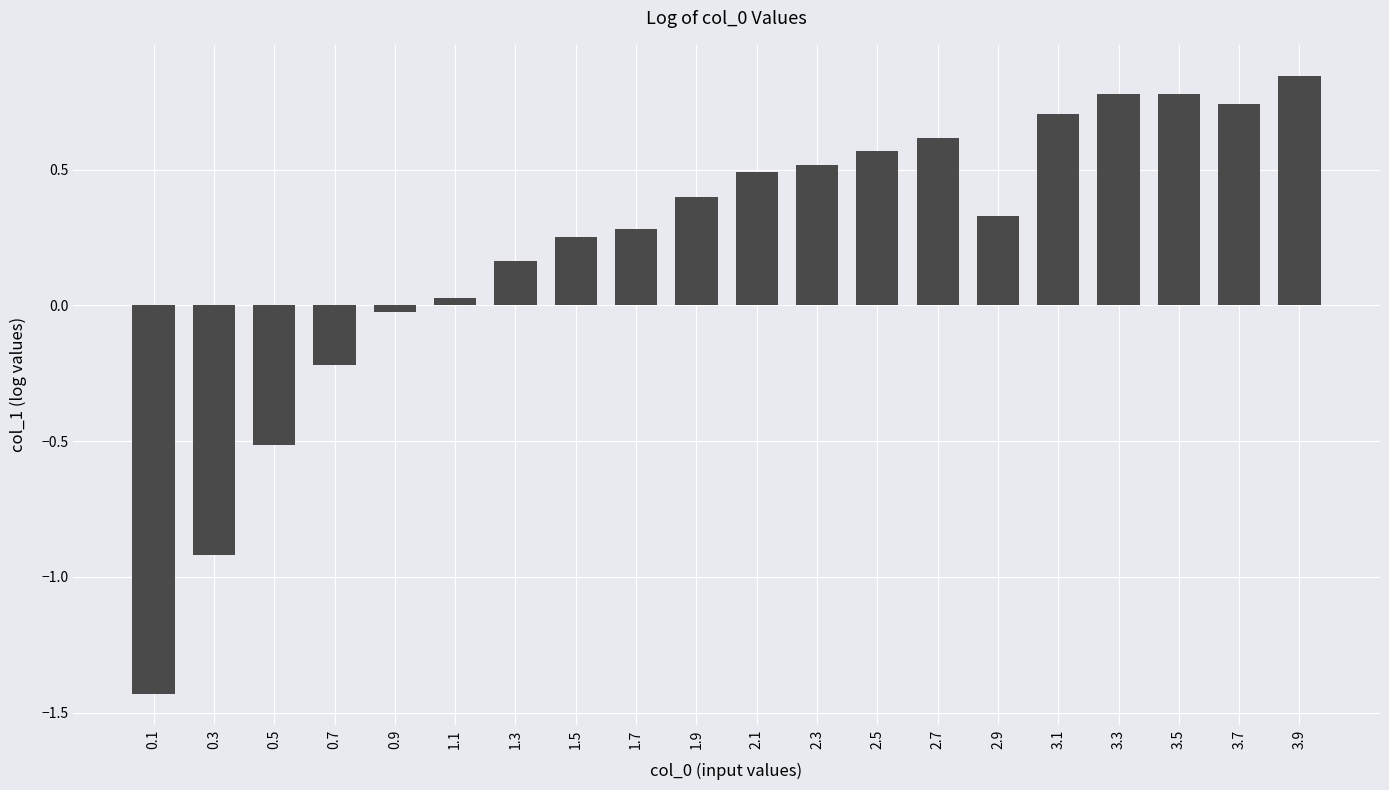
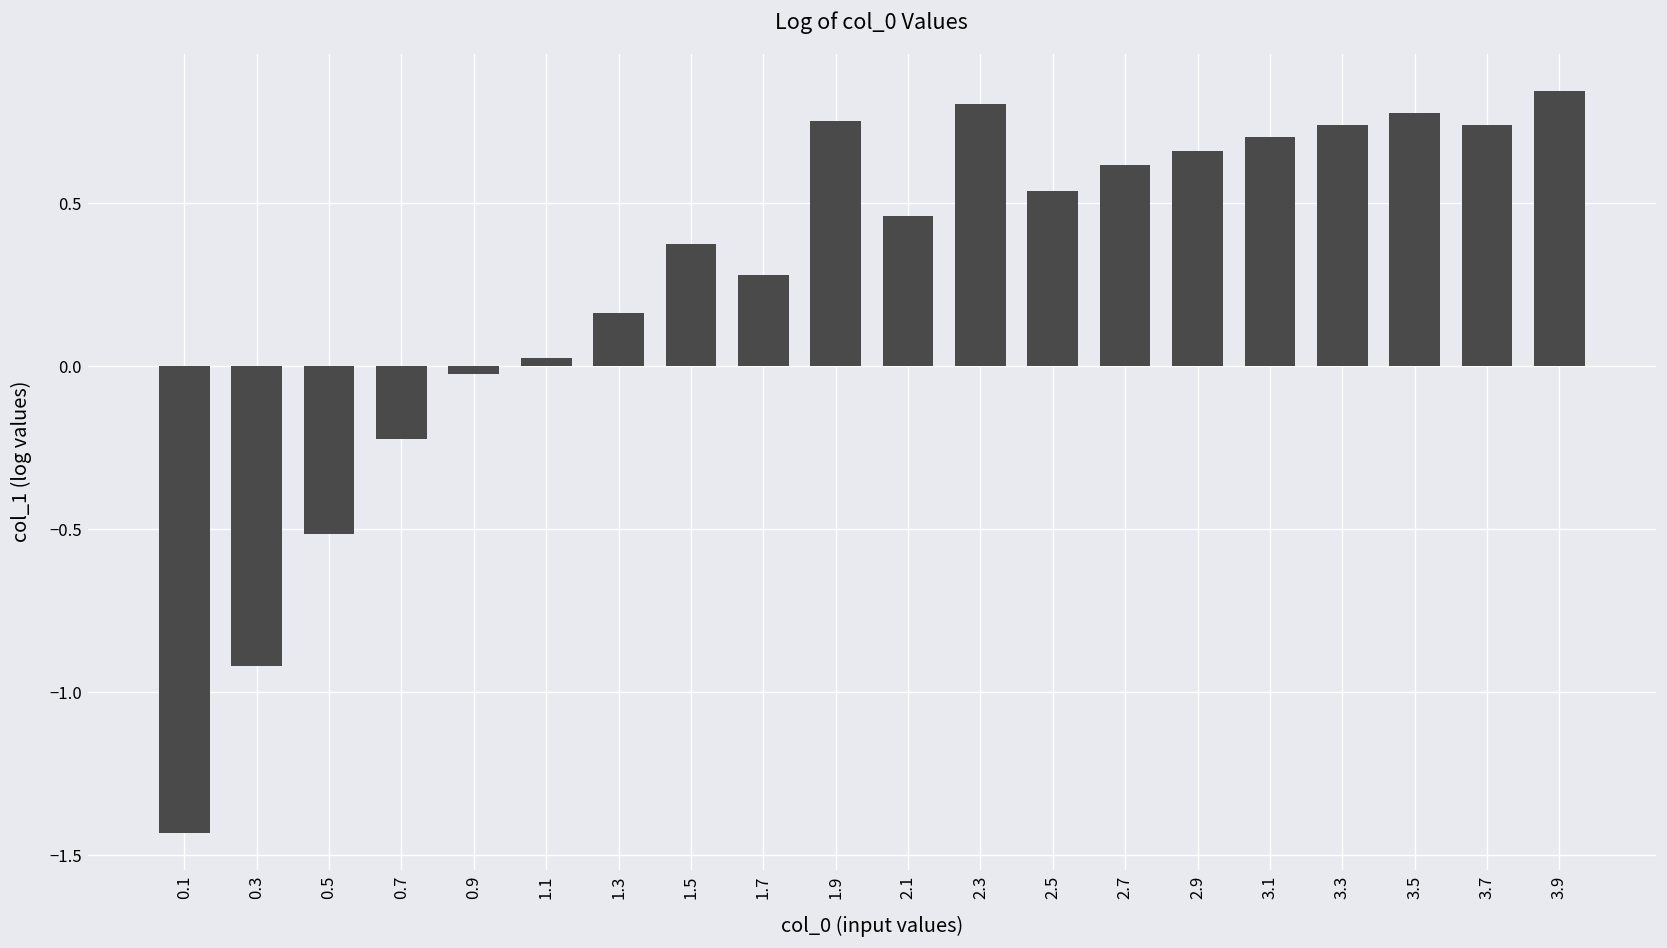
1.5: 0.25 -> 0.38
1.9: 0.40 -> 0.75
2.1: 0.49 -> 0.46
2.3: 0.52 -> 0.80
2.5: 0.57 -> 0.54
2.9: 0.33 -> 0.66
3.3: 0.78 -> 0.74
